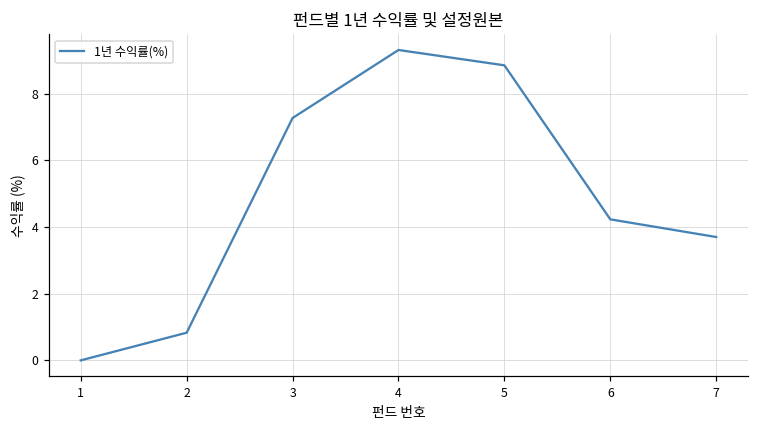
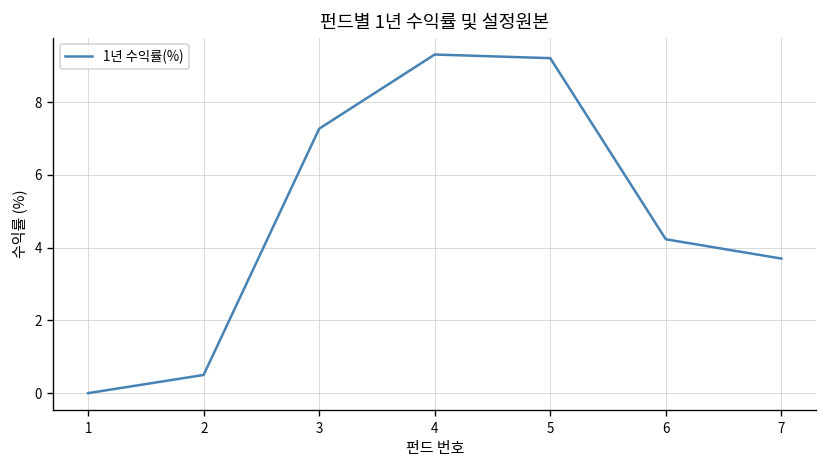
2: 0.8 -> 0.5
5: 8.9 -> 9.2
